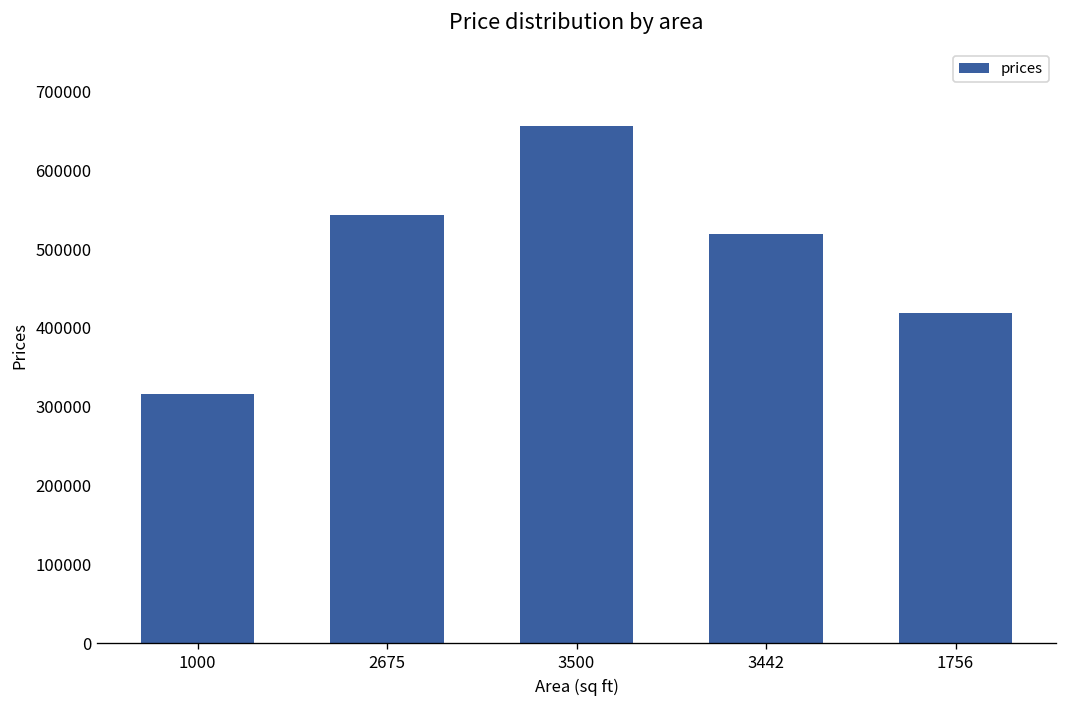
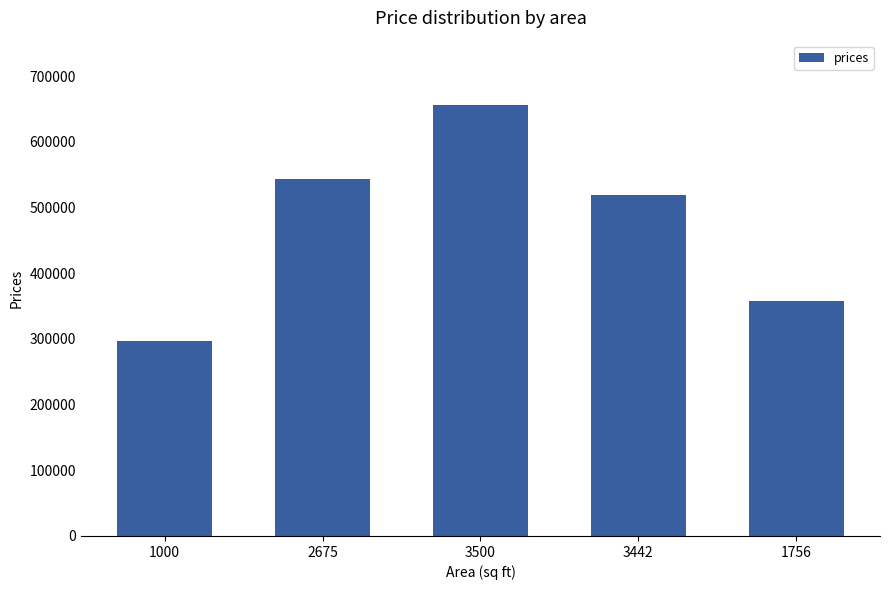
1000: 320000 -> 300000
1756: 420000 -> 360000
